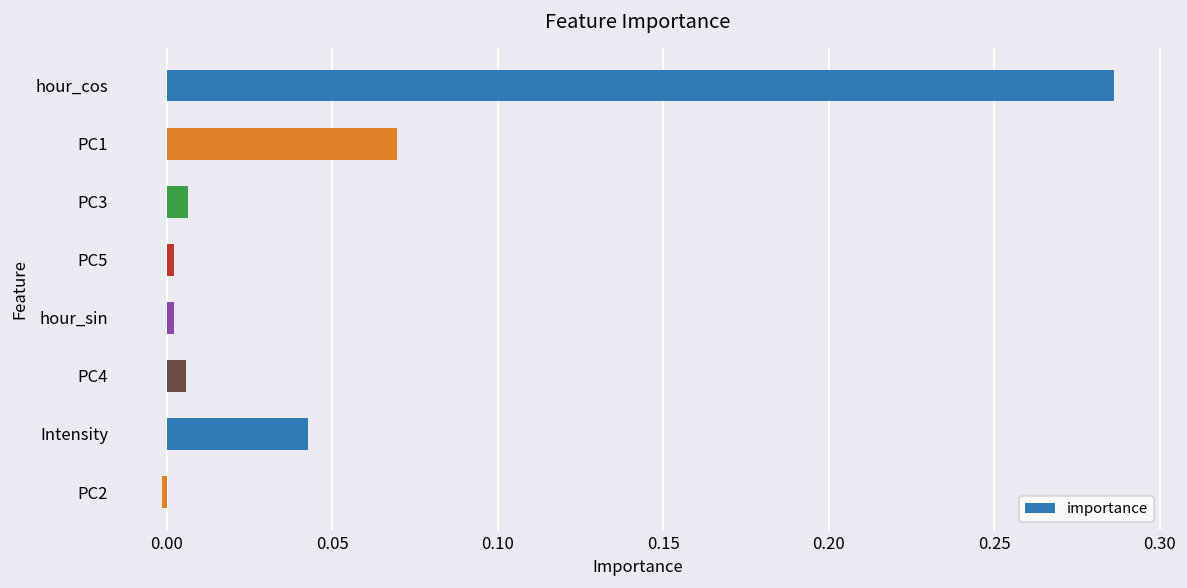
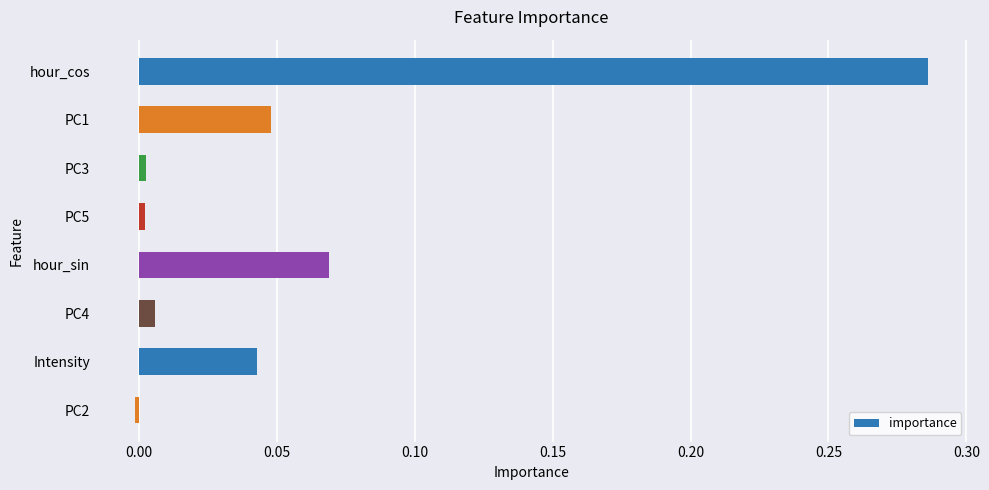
PC1: 0.070 -> 0.048
PC3: 0.006 -> 0.003
hour_sin: 0.002 -> 0.069
